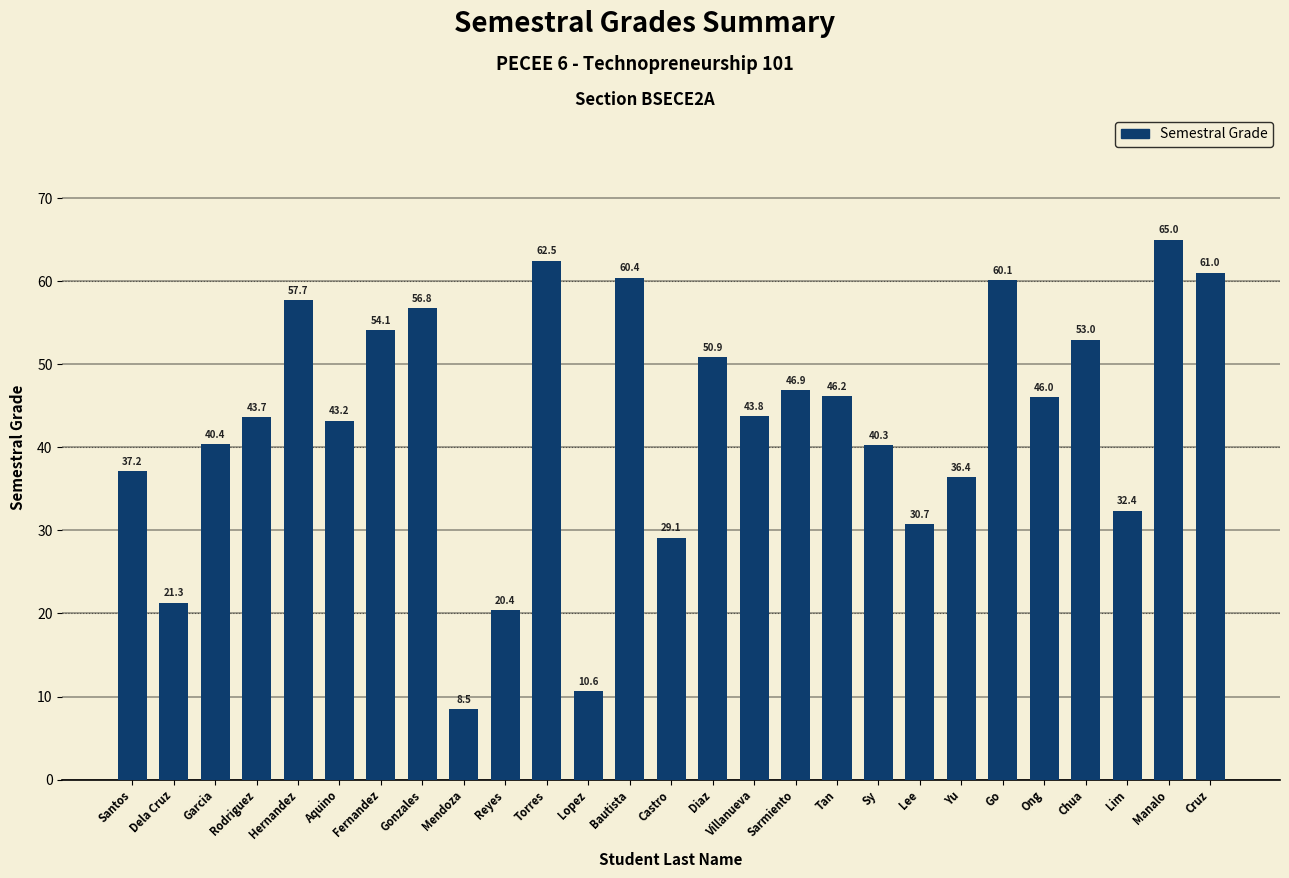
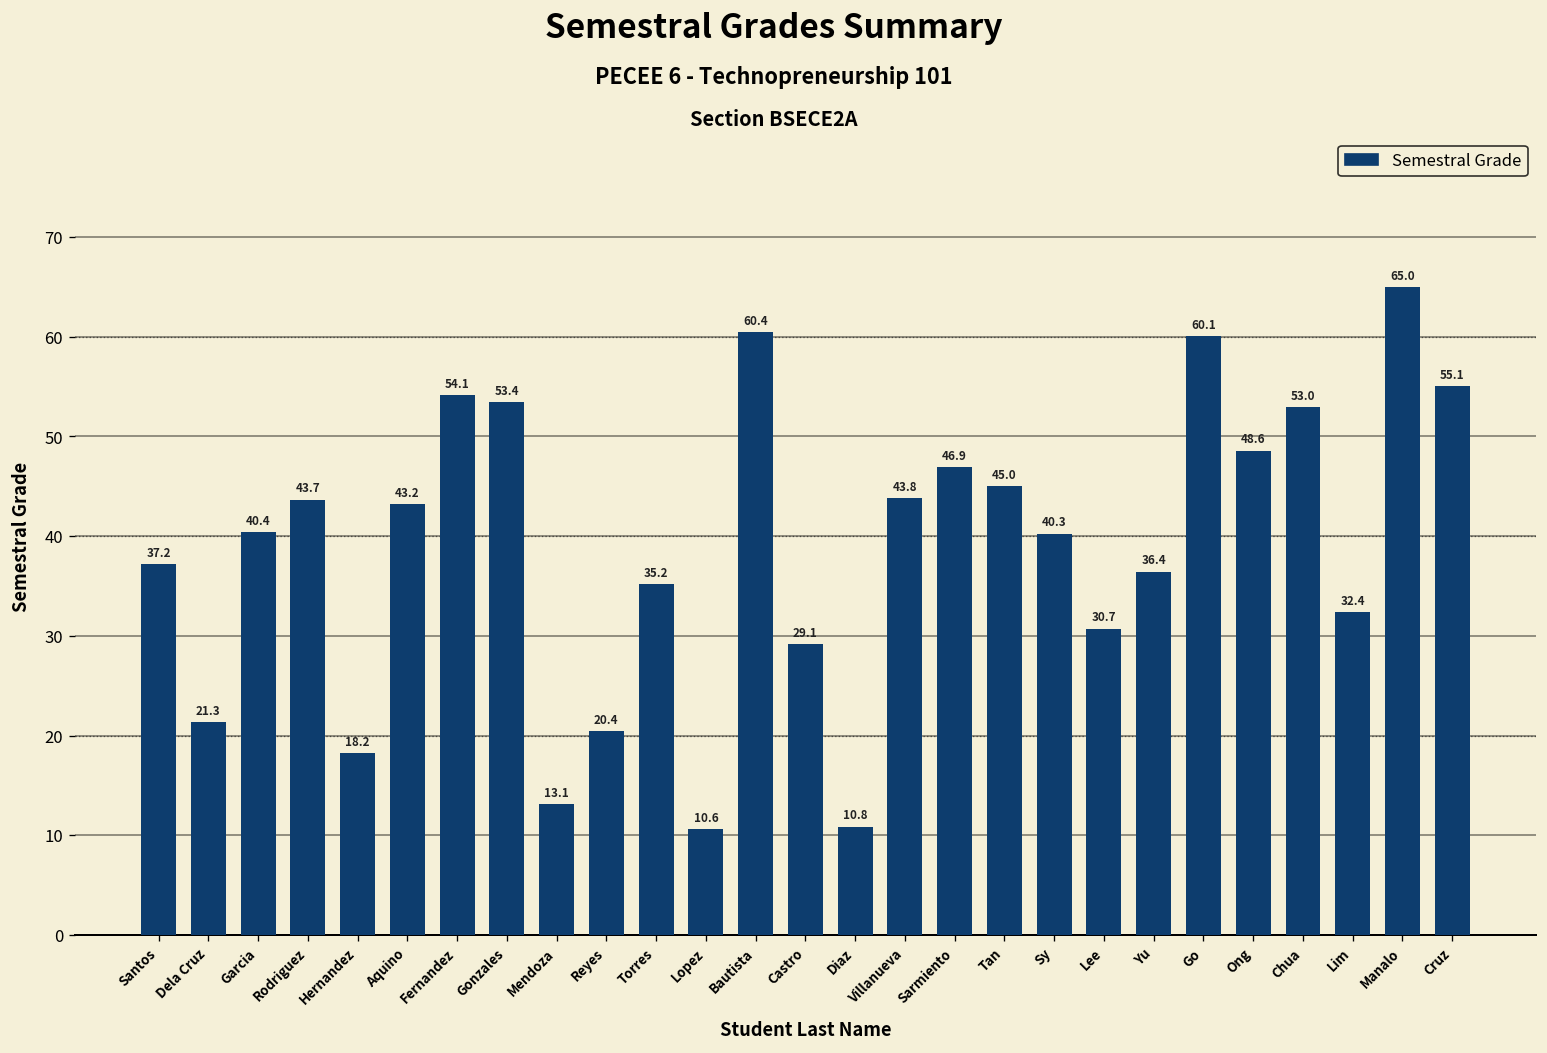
Hernandez: 57.7 -> 18.2
Gonzales: 56.8 -> 53.4
Mendoza: 8.5 -> 13.1
Torres: 62.5 -> 35.2
Diaz: 50.9 -> 10.8
Tan: 46.2 -> 45.0
Ong: 46.0 -> 48.6
Cruz: 61.0 -> 55.1
